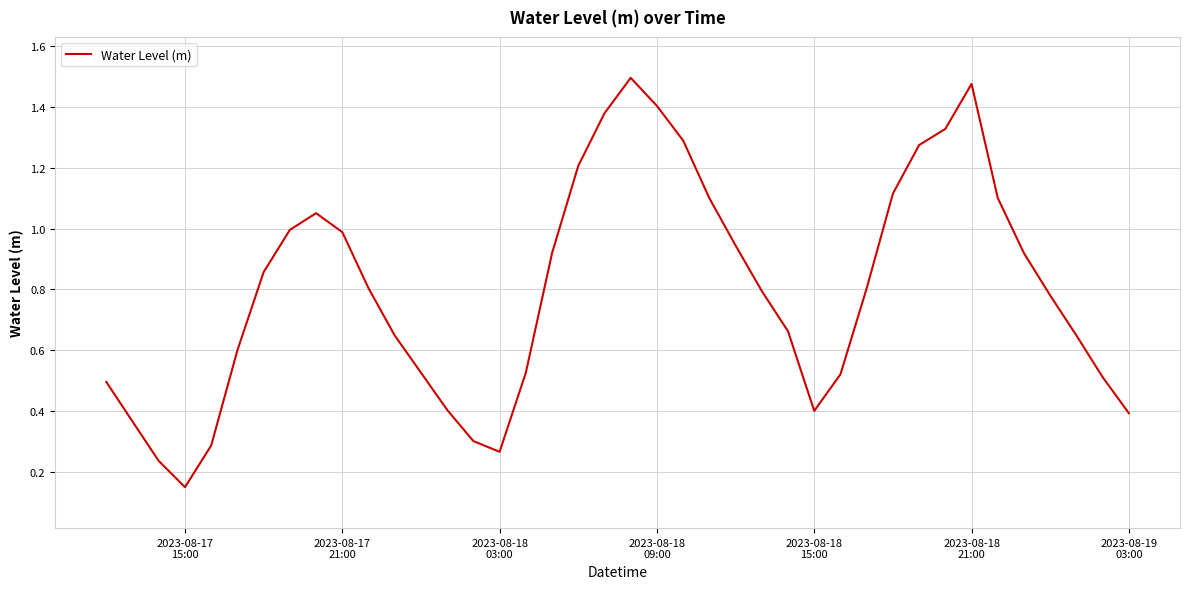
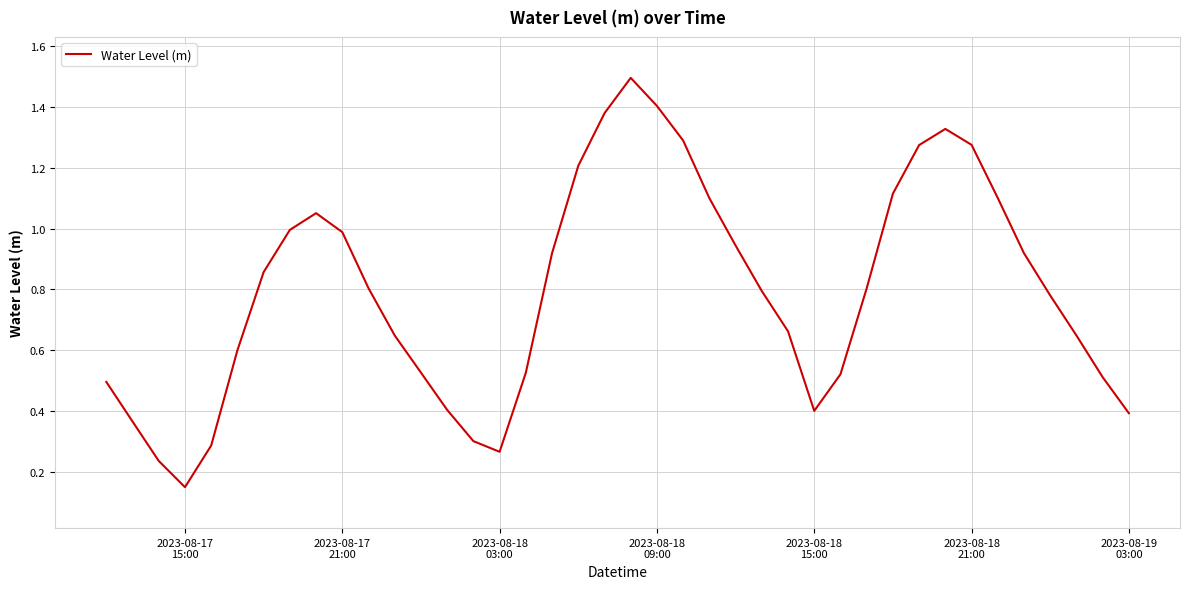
2023-08-18 21:00: 1.48 -> 1.28
